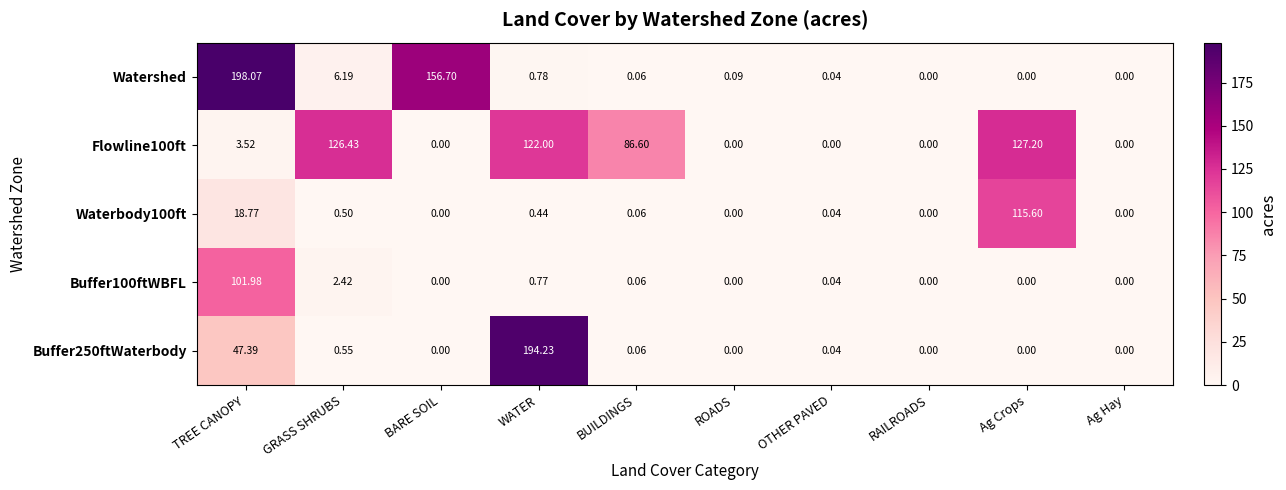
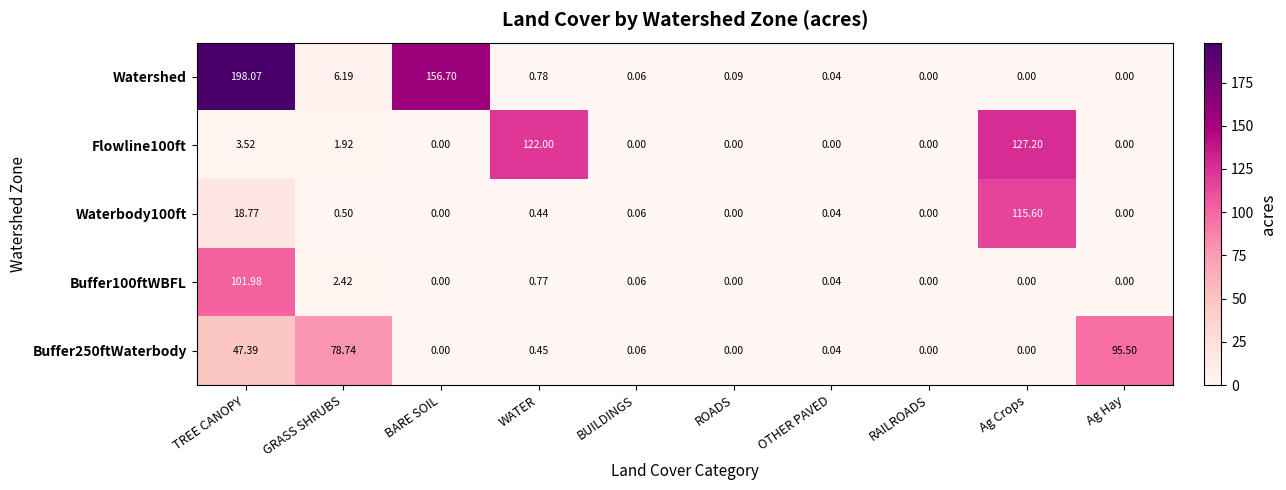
Flowline100ft, GRASS SHRUBS: 126.43 -> 1.92
Flowline100ft, BUILDINGS: 86.60 -> 0.00
Buffer250ftWaterbody, GRASS SHRUBS: 0.55 -> 78.74
Buffer250ftWaterbody, WATER: 194.23 -> 0.45
Buffer250ftWaterbody, Ag Hay: 0.00 -> 95.50
